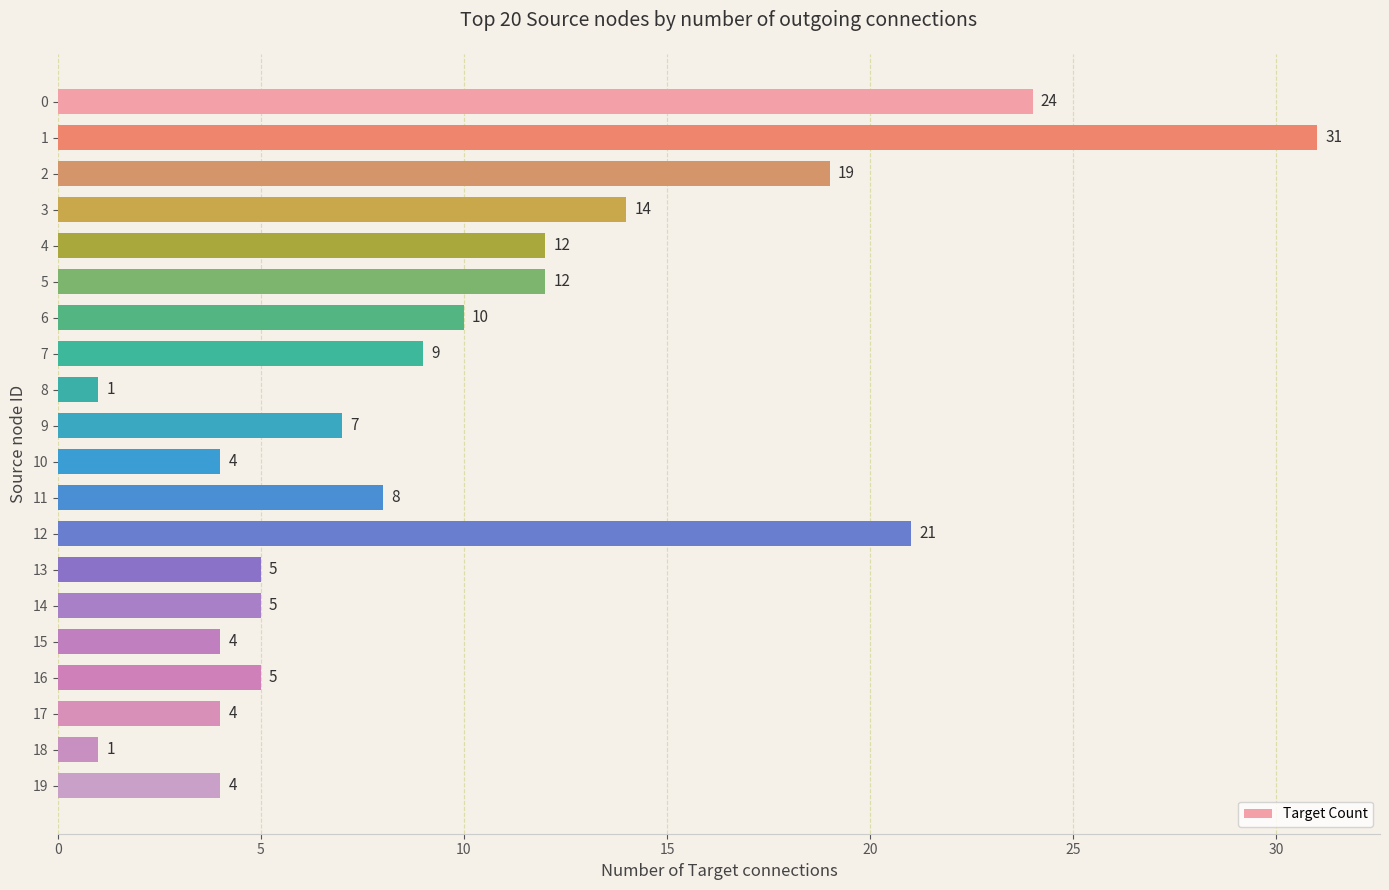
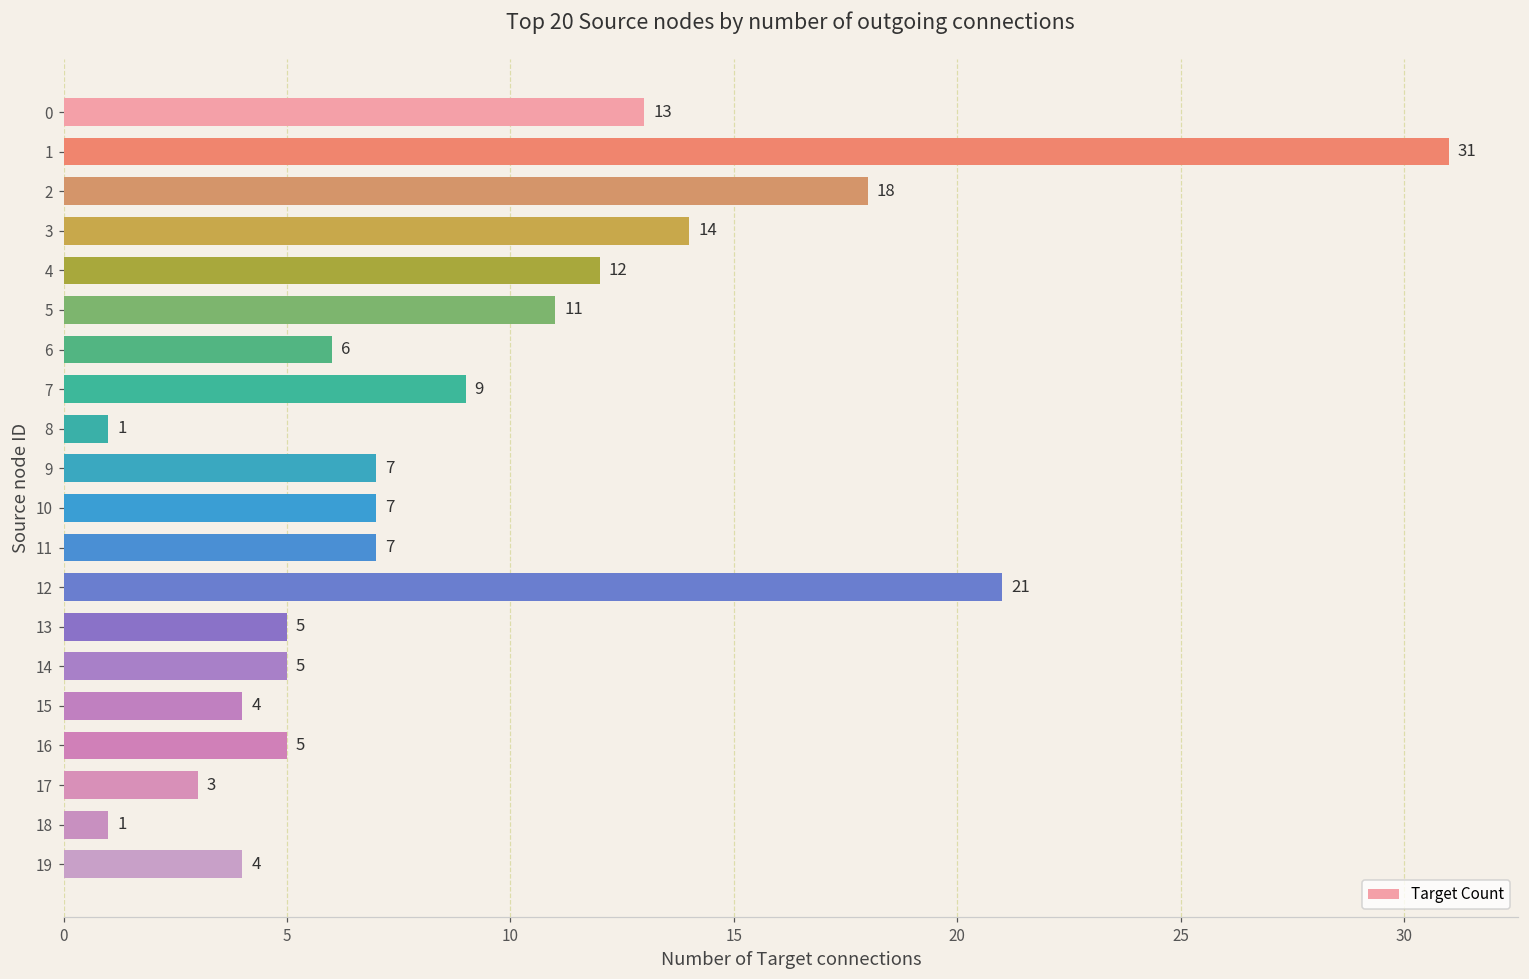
0: 24 -> 13
2: 19 -> 18
5: 12 -> 11
6: 10 -> 6
10: 4 -> 7
11: 8 -> 7
17: 4 -> 3
